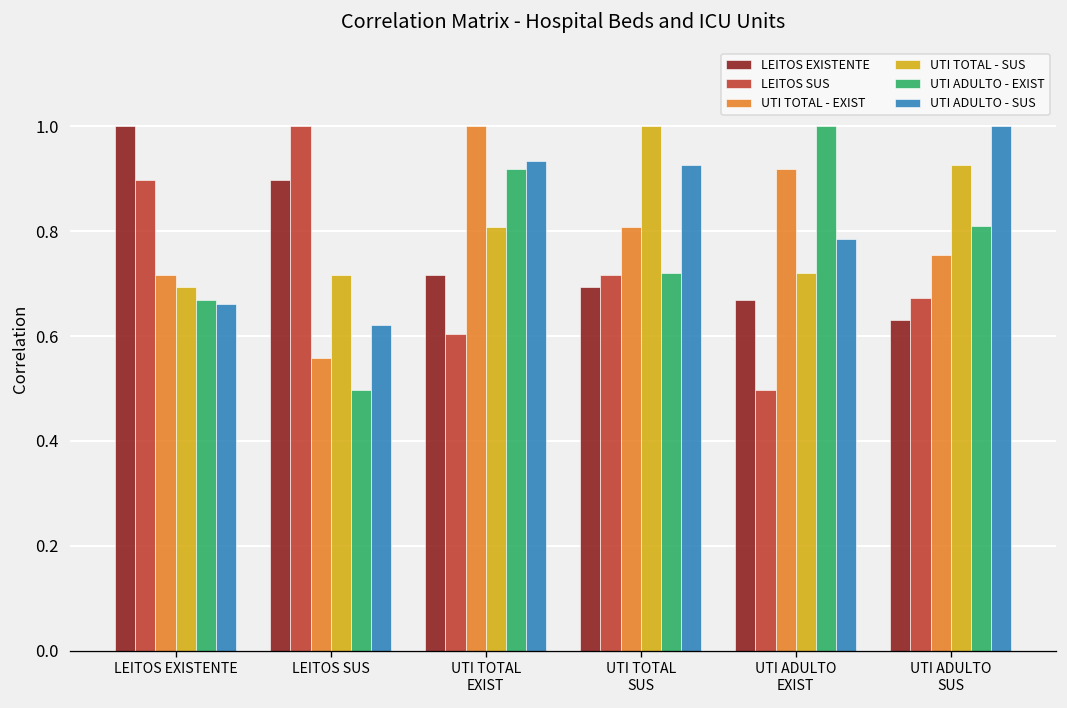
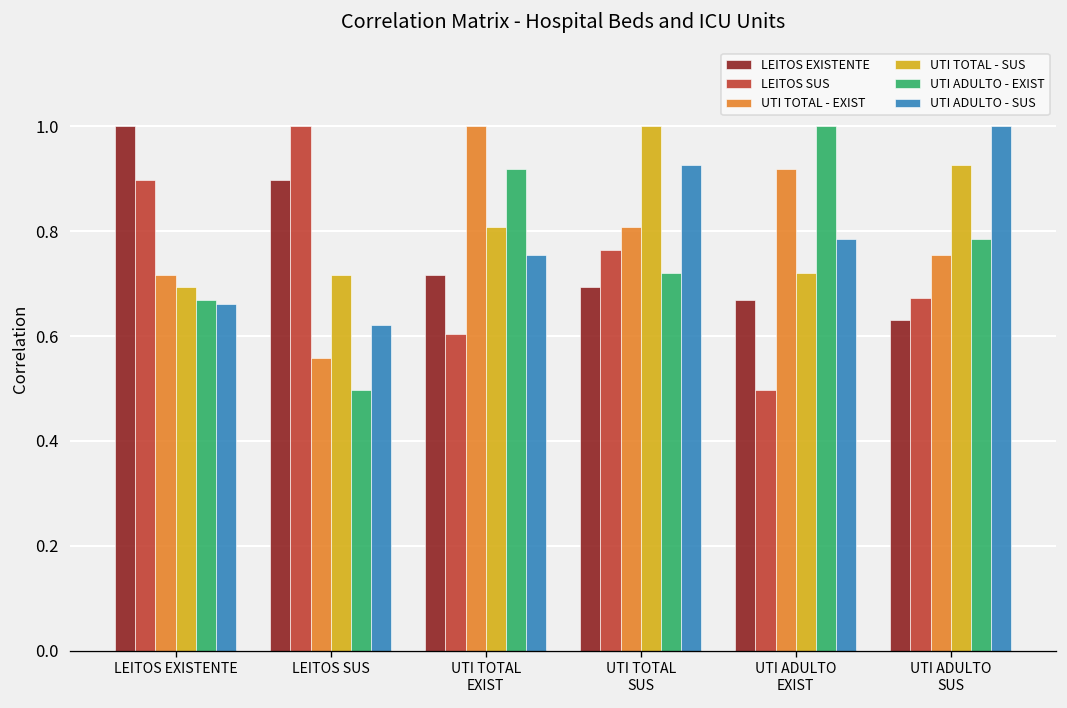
UTI ADULTO - SUS, UTI TOTAL EXIST: 0.93 -> 0.75
LEITOS SUS, UTI TOTAL SUS: 0.72 -> 0.76
UTI ADULTO - EXIST, UTI ADULTO SUS: 0.81 -> 0.78
